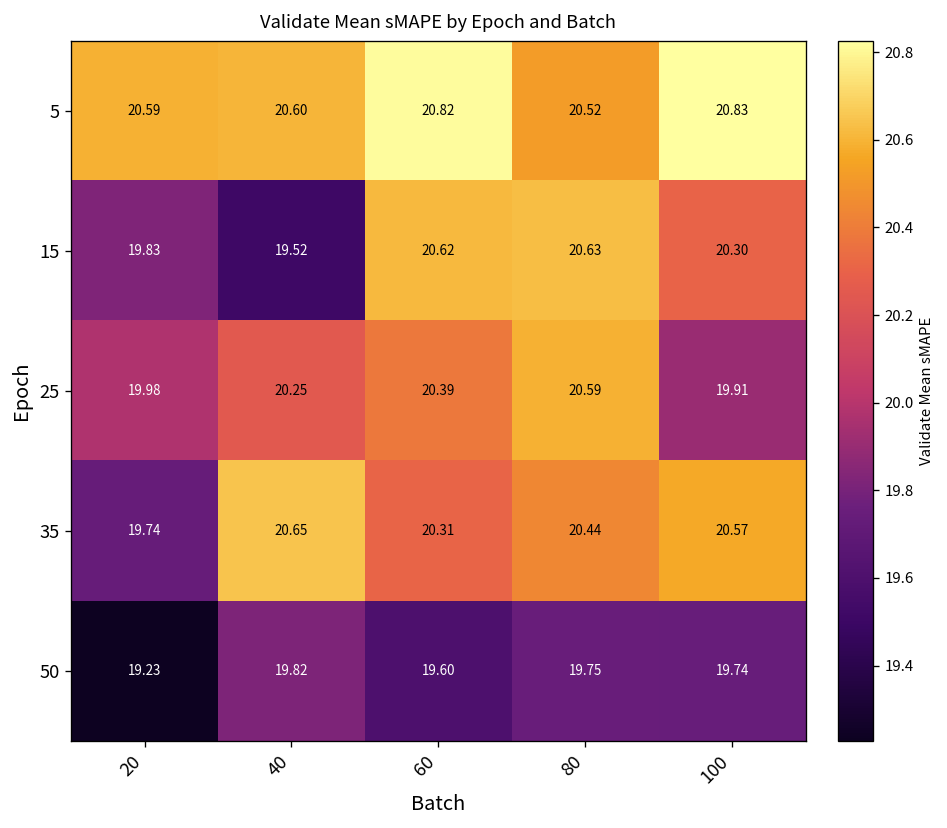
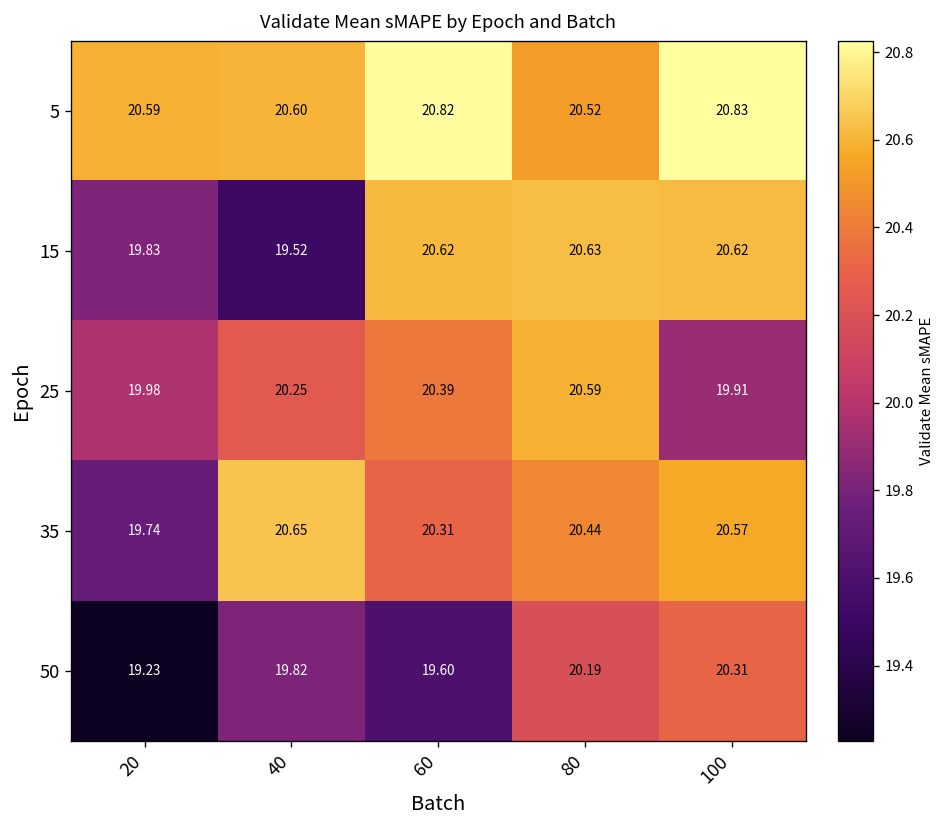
15, 100: 20.30 -> 20.62
50, 80: 19.75 -> 20.19
50, 100: 19.74 -> 20.31
